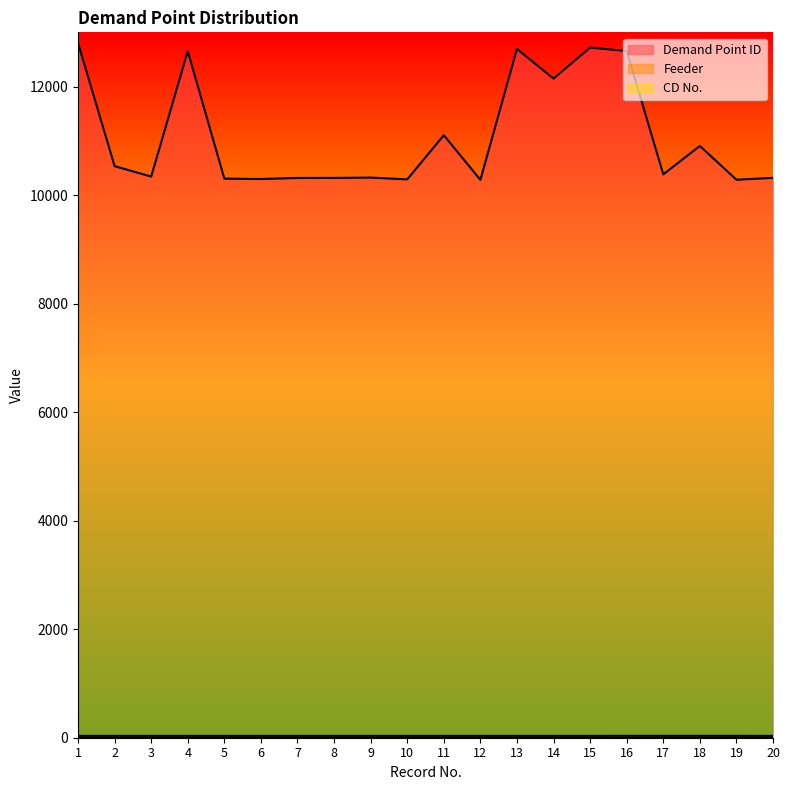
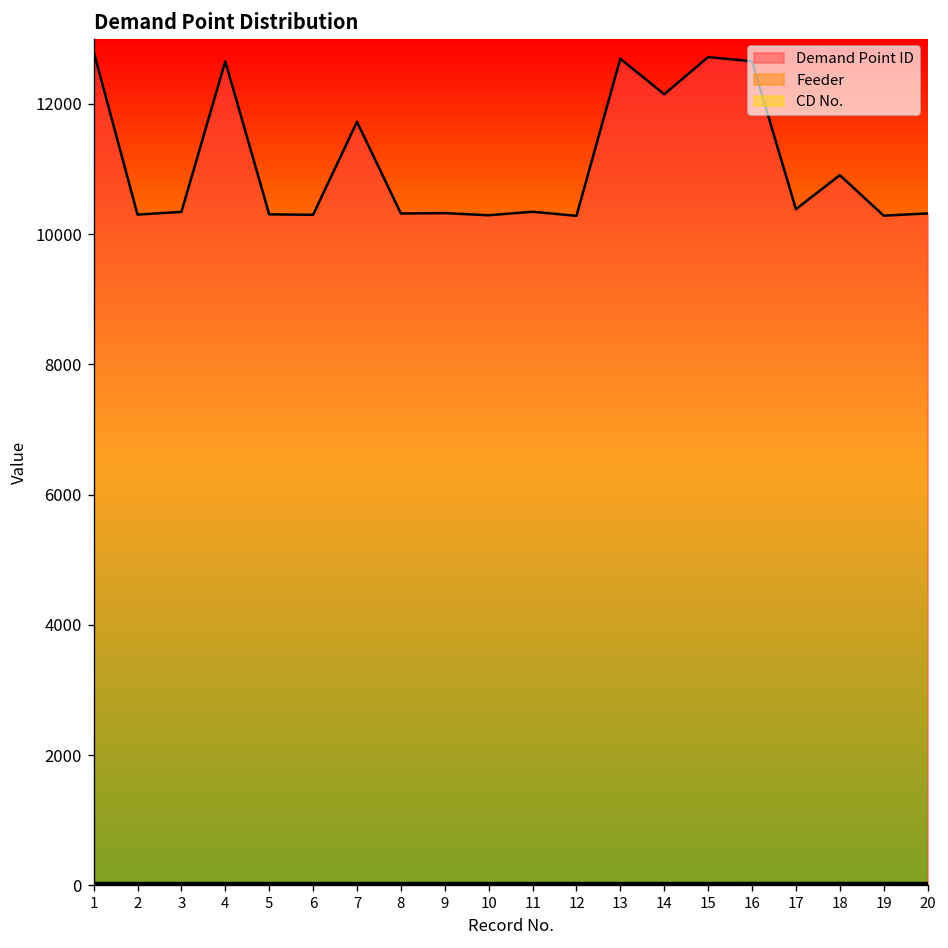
Demand Point ID, 2: 10500 -> 10300
Demand Point ID, 7: 10300 -> 11700
Demand Point ID, 11: 11100 -> 10300
